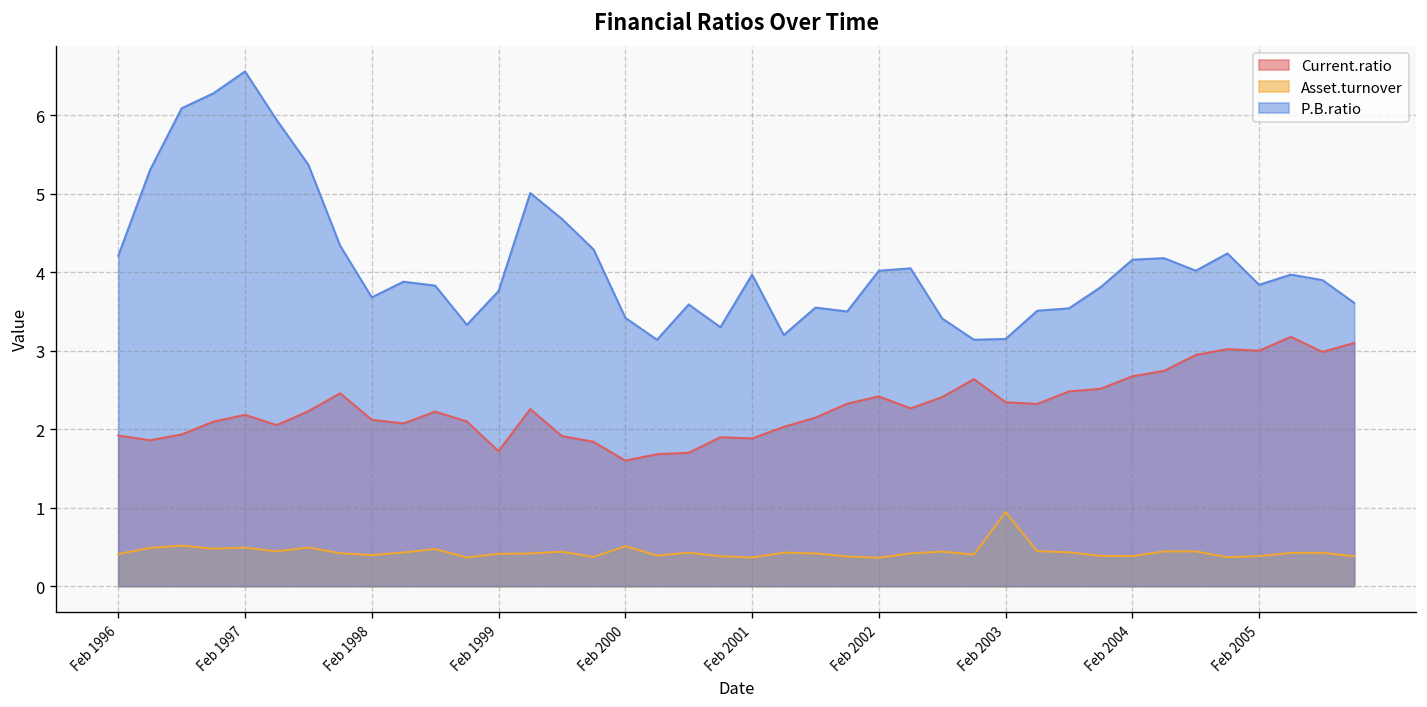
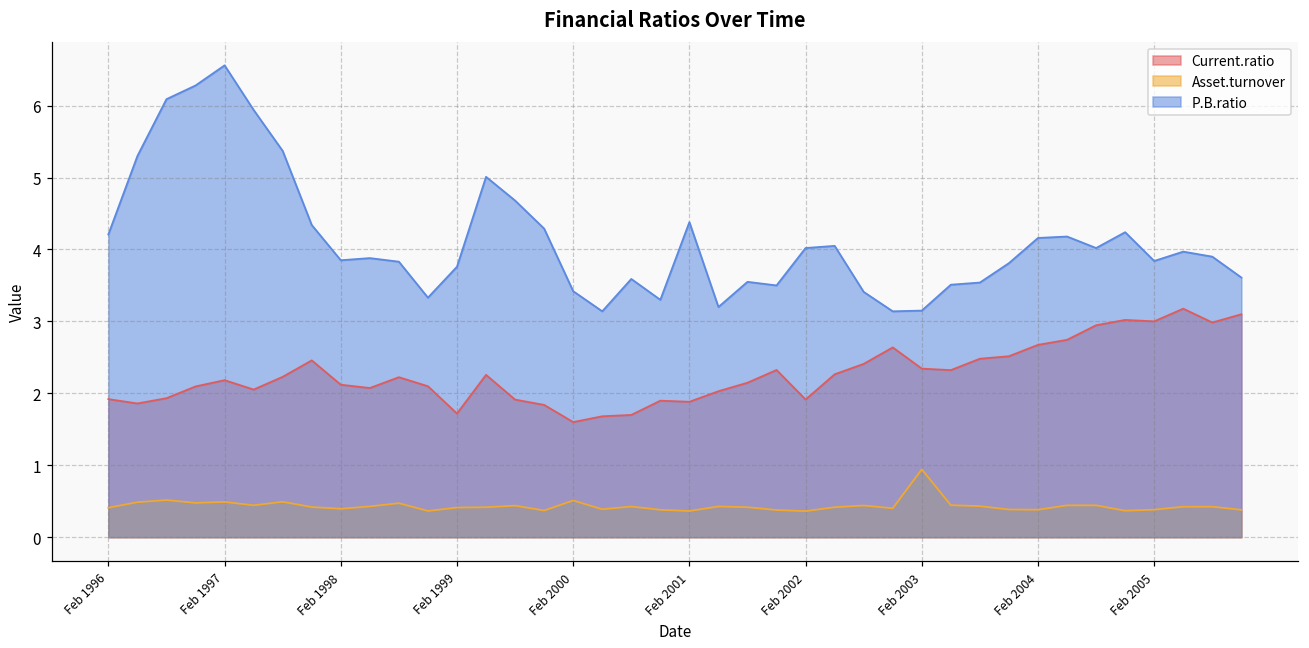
P.B.ratio, Feb 1998: 3.7 -> 3.9
P.B.ratio, Feb 2001: 4.0 -> 4.4
Current.ratio, Feb 2002: 2.4 -> 1.9
